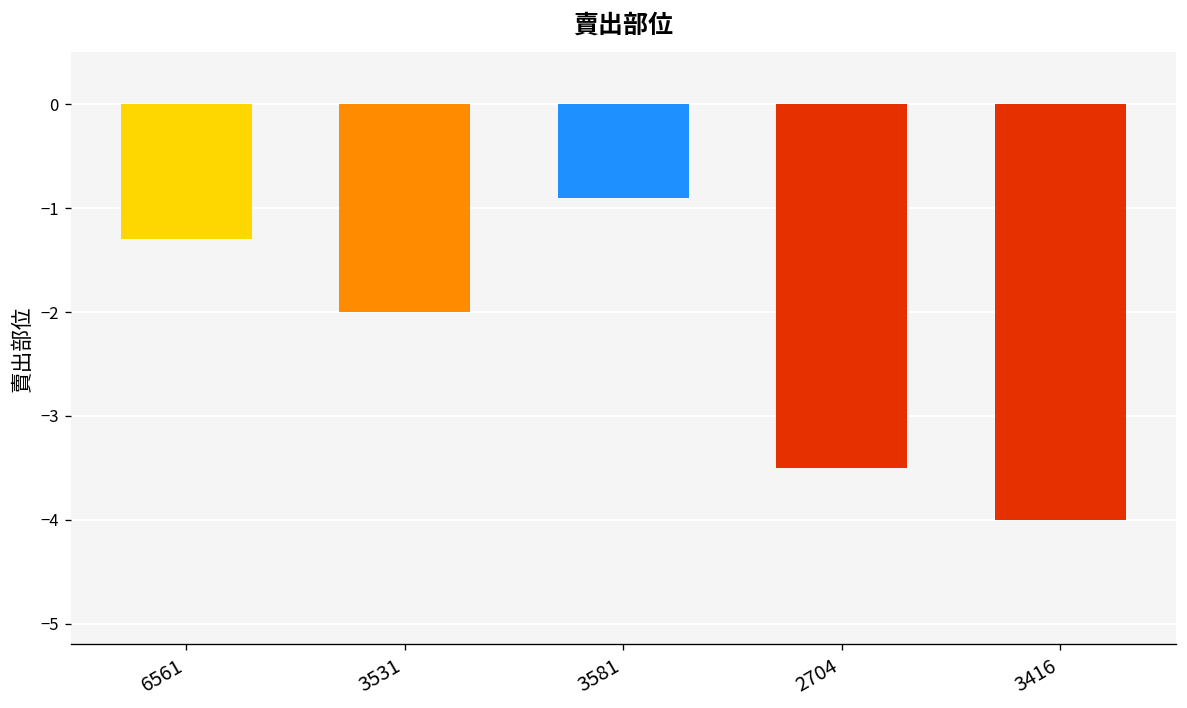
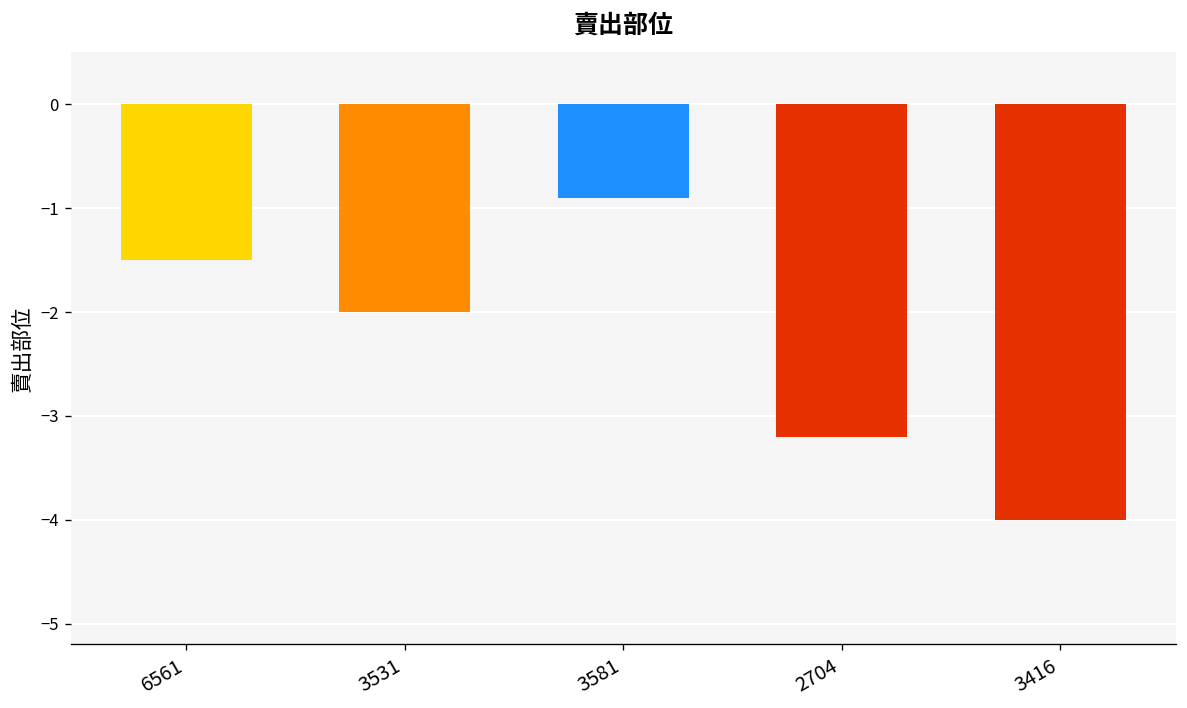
6561: -1.3 -> -1.5
2704: -3.5 -> -3.2
